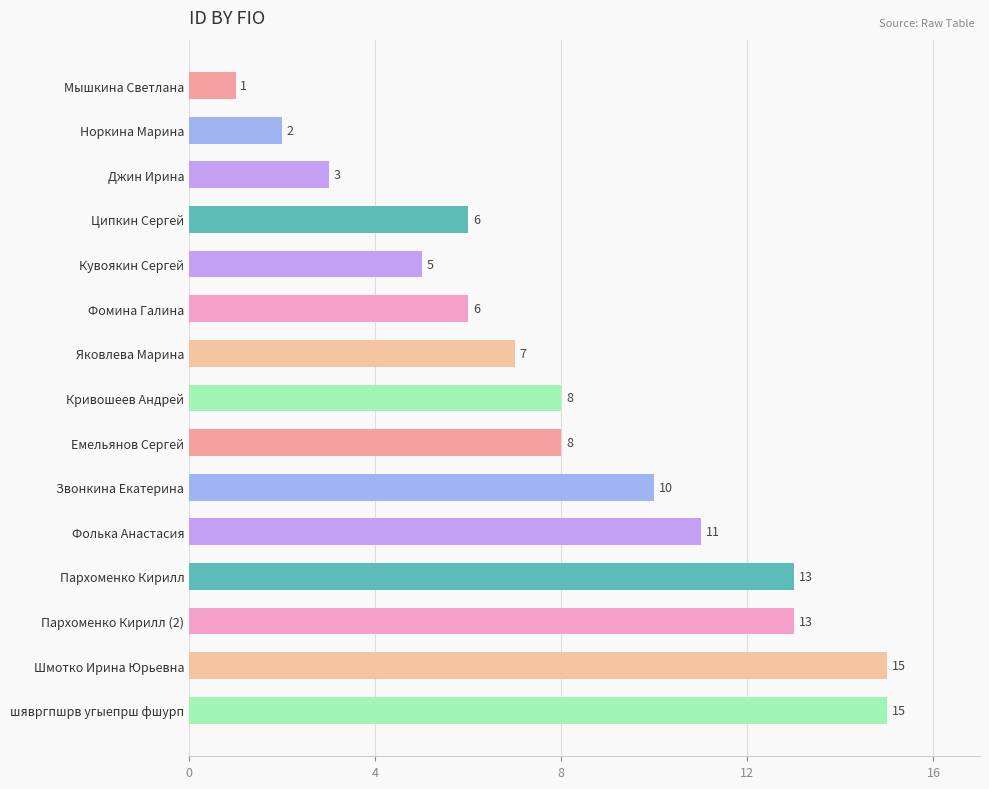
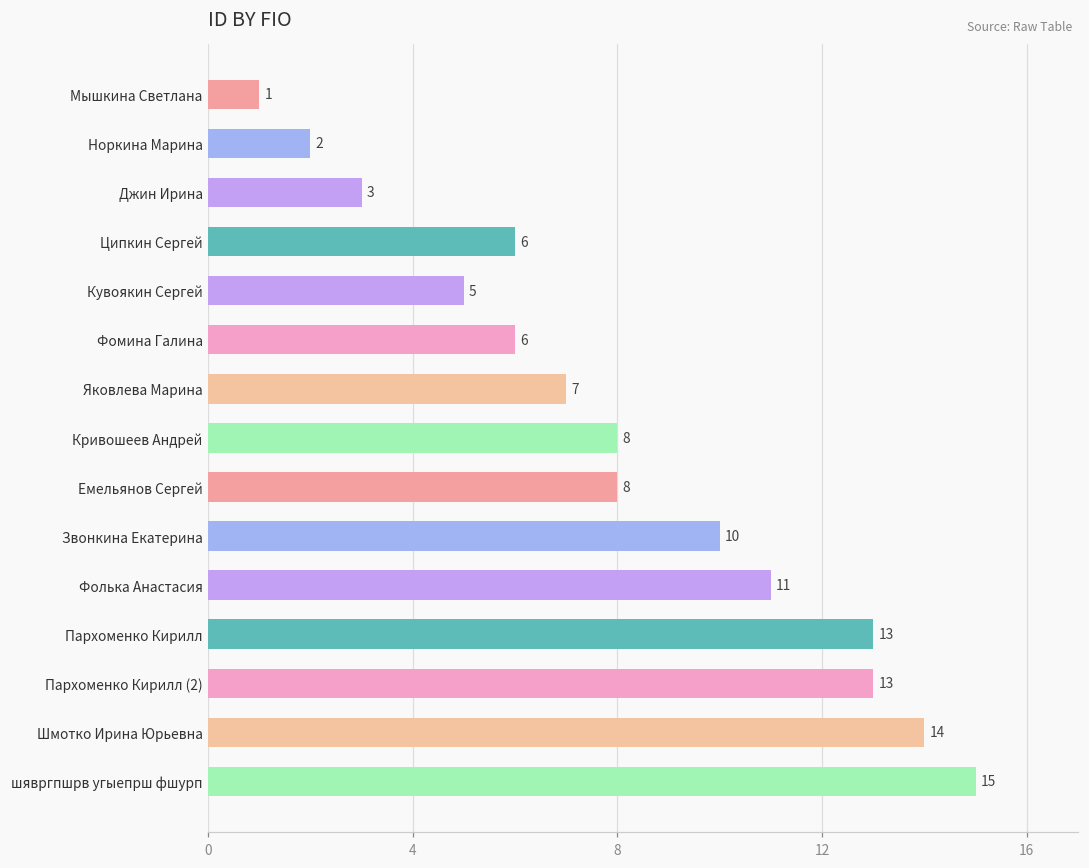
Шмотко Ирина Юрьевна: 15 -> 14
